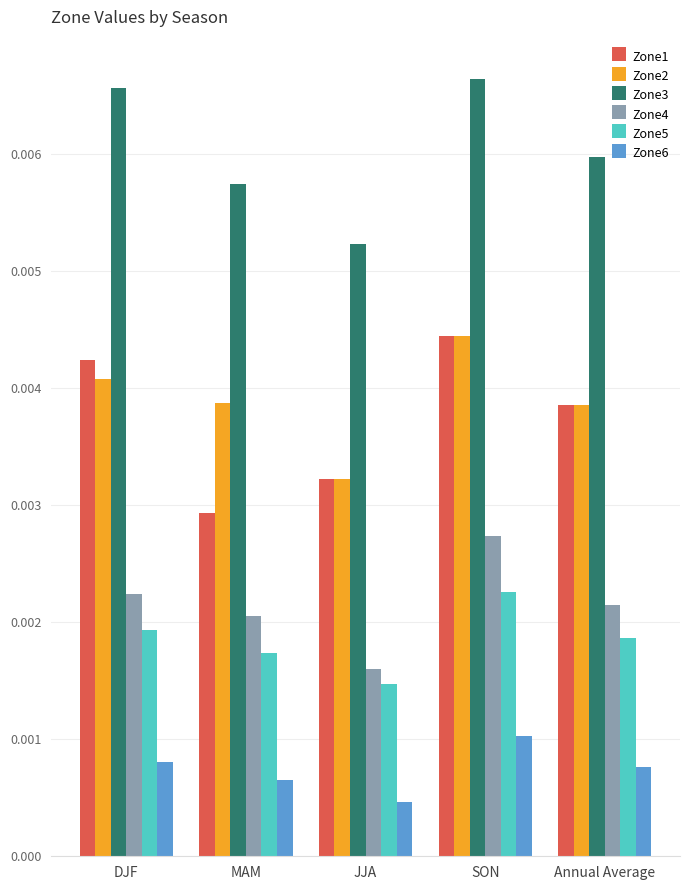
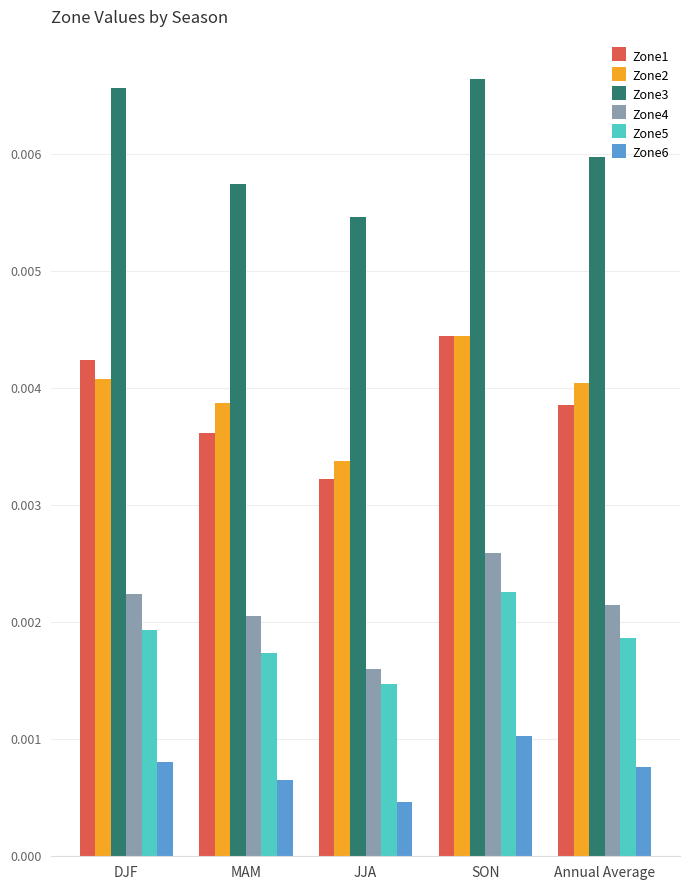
Zone1, MAM: 0.00293 -> 0.00361
Zone2, JJA: 0.00322 -> 0.00337
Zone3, JJA: 0.00523 -> 0.00546
Zone4, SON: 0.00274 -> 0.00259
Zone2, Annual Average: 0.00385 -> 0.00404
